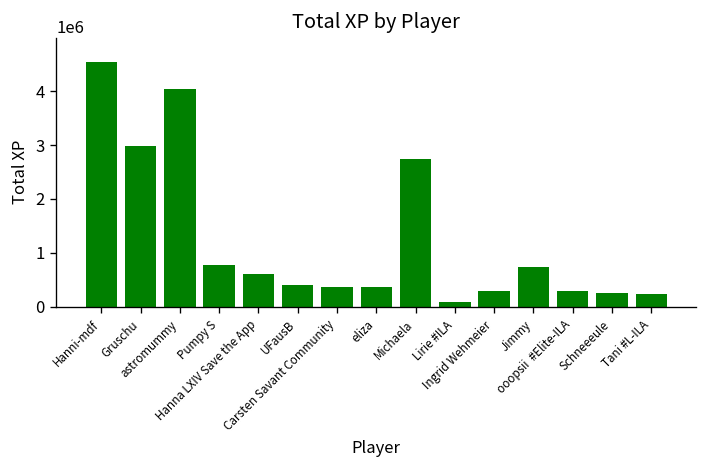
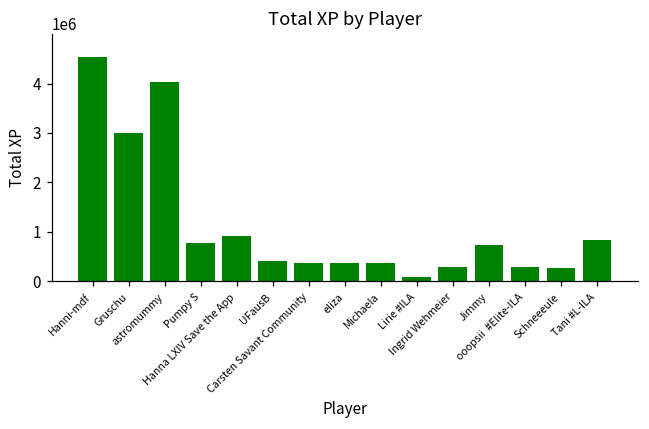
Hanna LXIV Save the App: 600000 -> 900000
Michaela: 2700000 -> 400000
Tani #L-ILA: 200000 -> 800000
